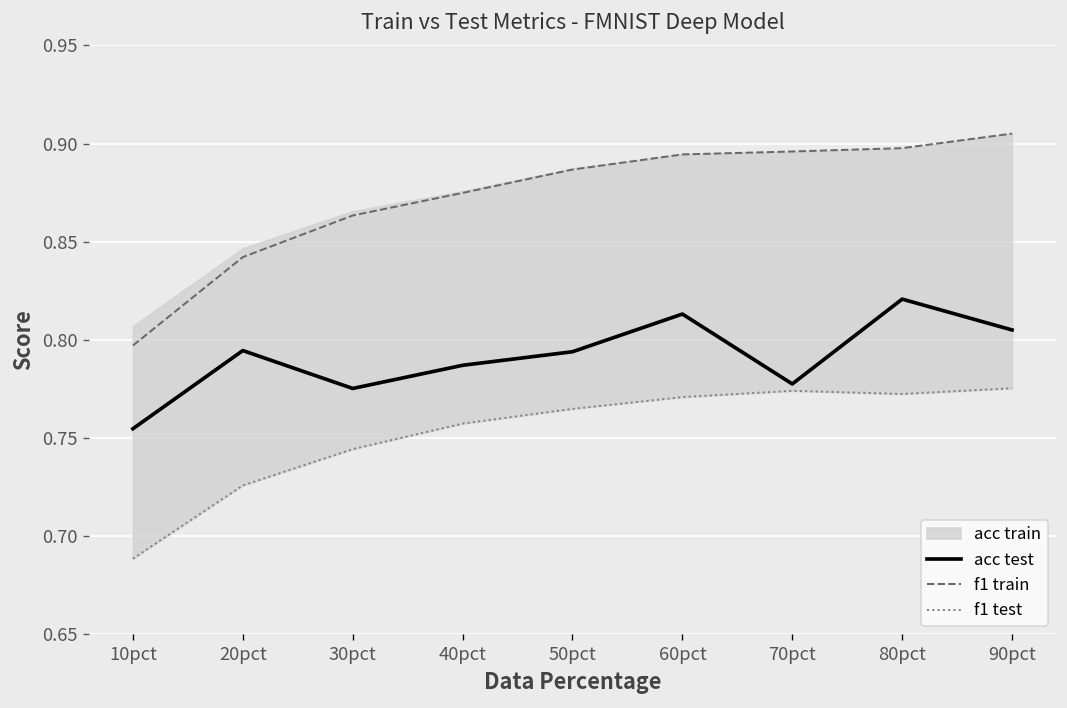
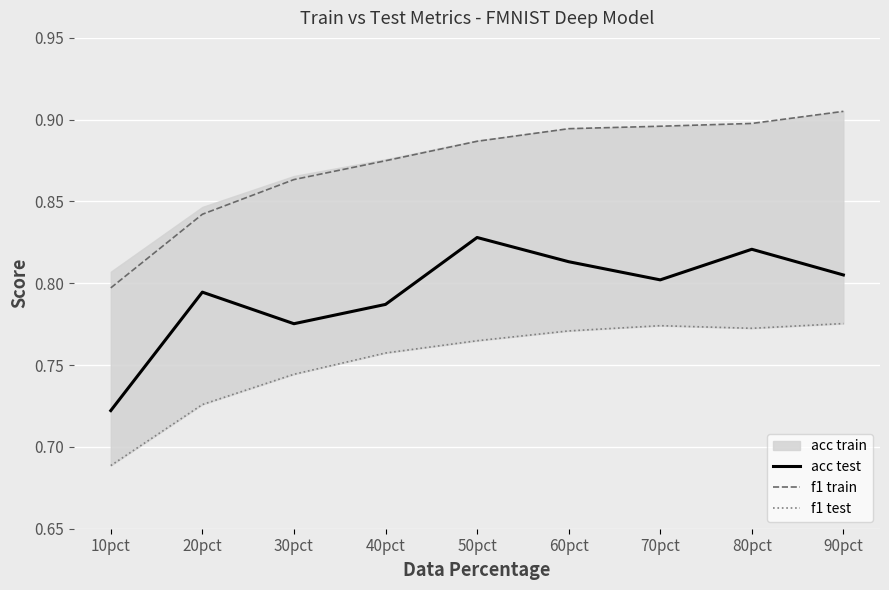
acc test, 10pct: 0.755 -> 0.722
acc test, 50pct: 0.794 -> 0.828
acc test, 70pct: 0.778 -> 0.802
